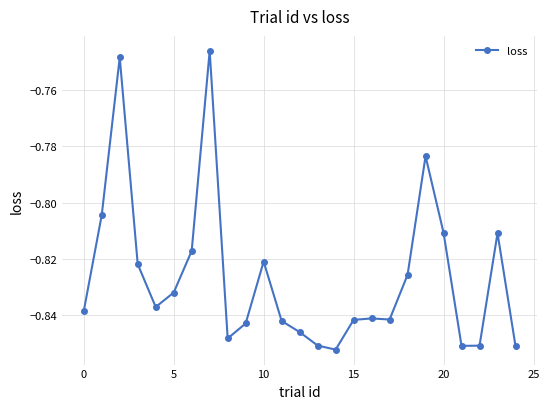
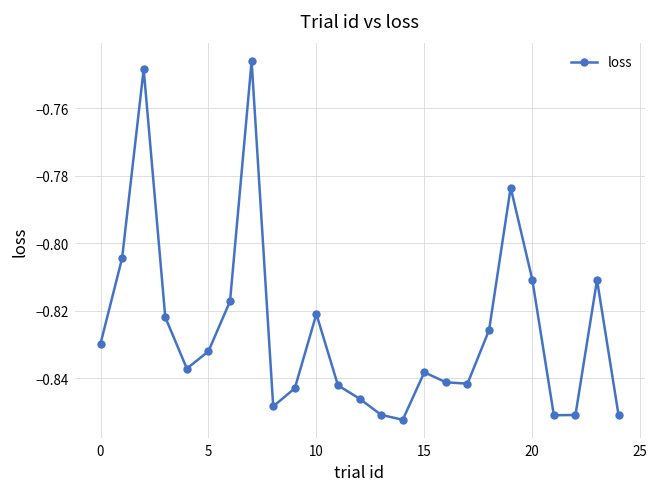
0: -0.839 -> -0.830
15: -0.842 -> -0.838
